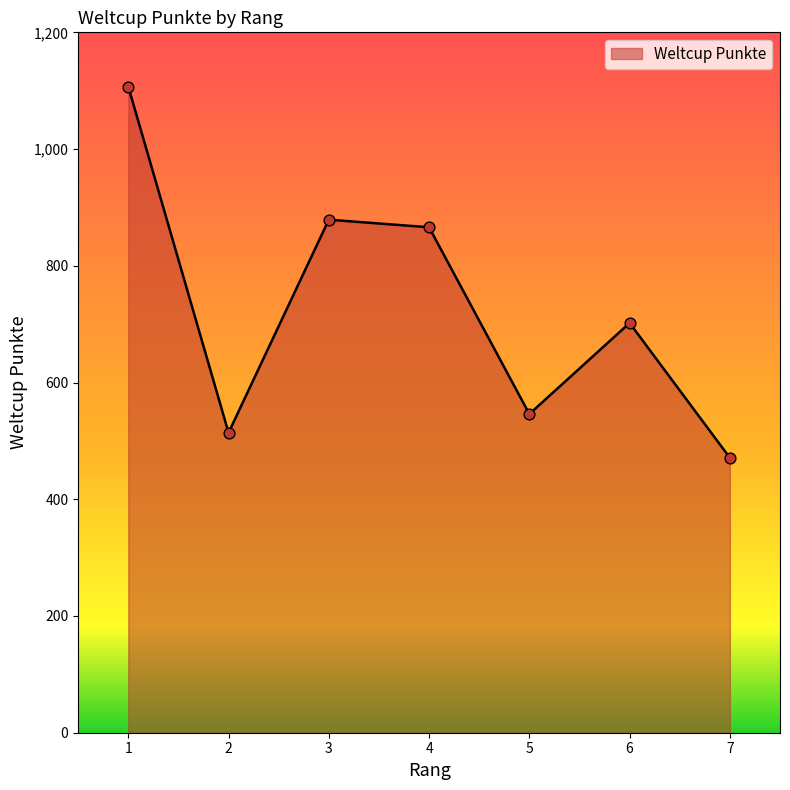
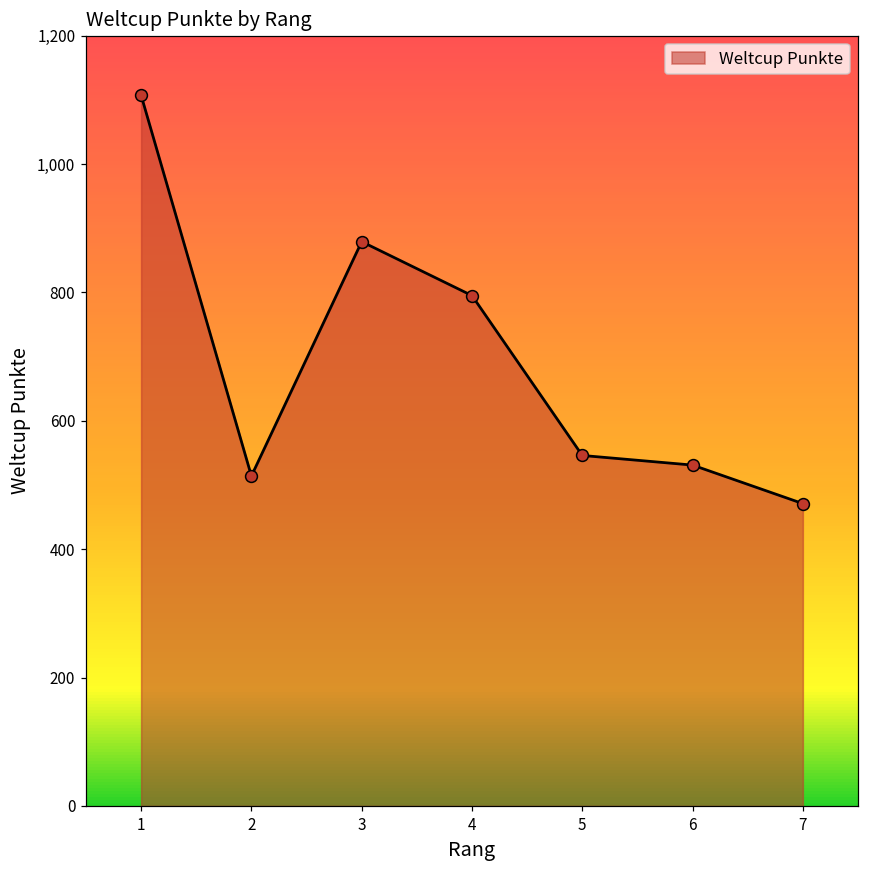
4: 870 -> 800
6: 700 -> 530
